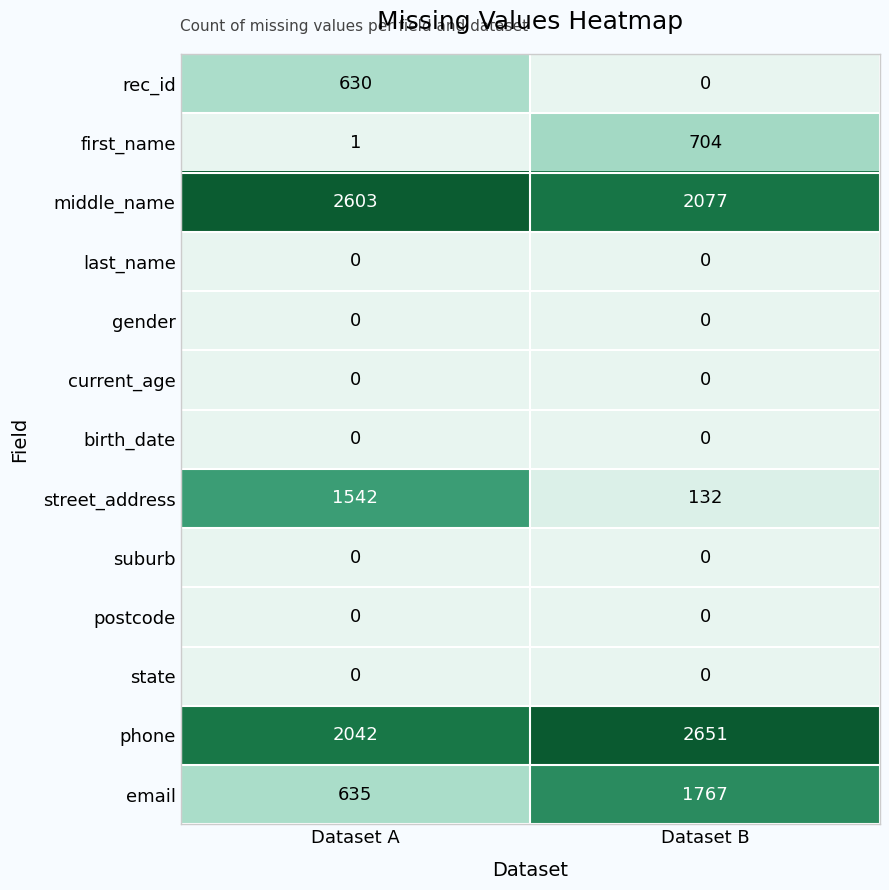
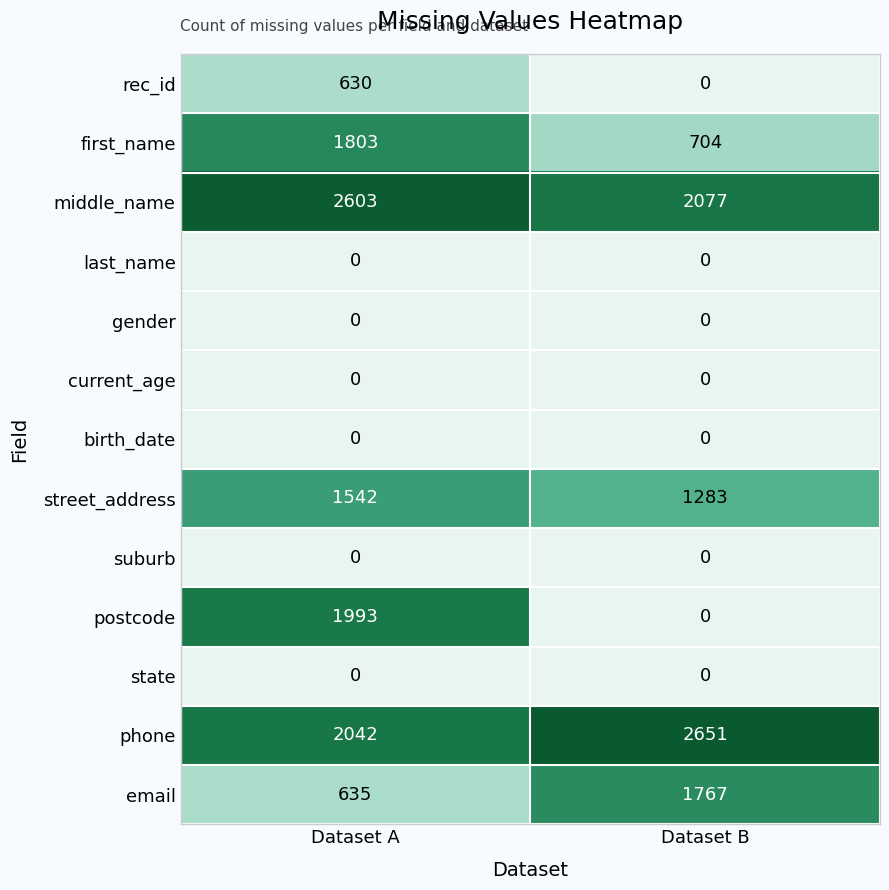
first_name, Dataset A: 1 -> 1803
street_address, Dataset B: 132 -> 1283
postcode, Dataset A: 0 -> 1993
